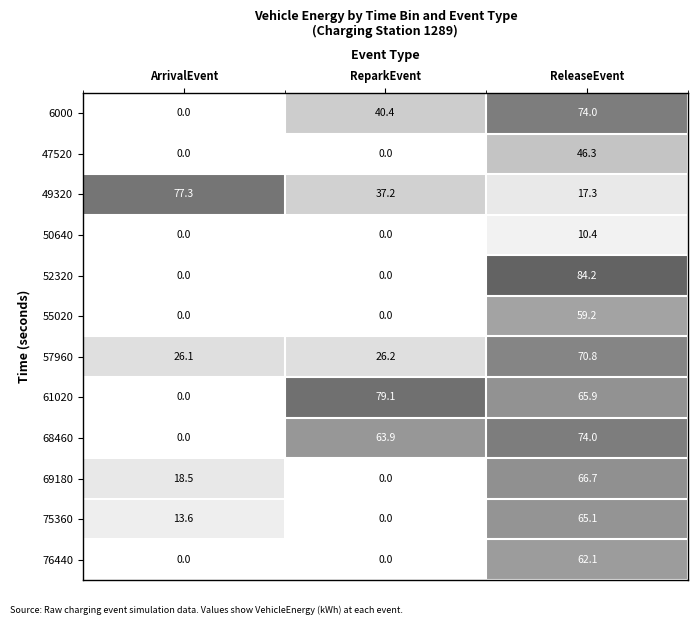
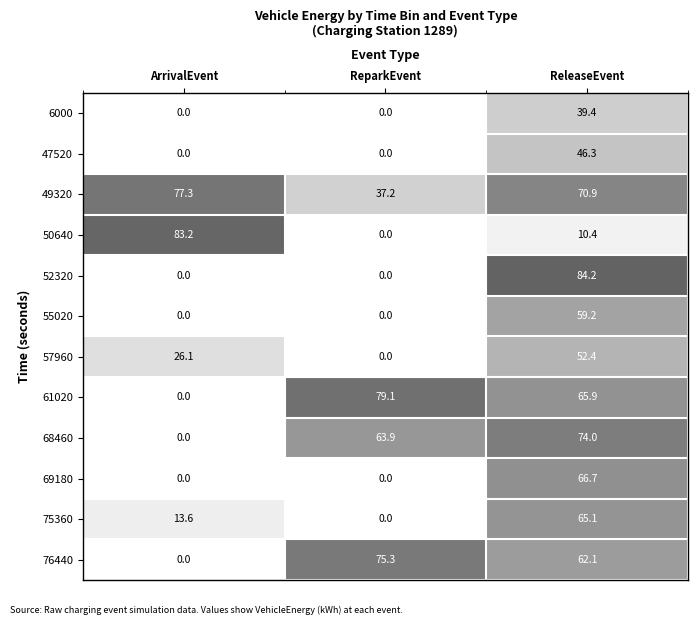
6000, ReparkEvent: 40.4 -> 0.0
6000, ReleaseEvent: 74.0 -> 39.4
49320, ReleaseEvent: 17.3 -> 70.9
50640, ArrivalEvent: 0.0 -> 83.2
57960, ReparkEvent: 26.2 -> 0.0
57960, ReleaseEvent: 70.8 -> 52.4
69180, ArrivalEvent: 18.5 -> 0.0
76440, ReparkEvent: 0.0 -> 75.3
